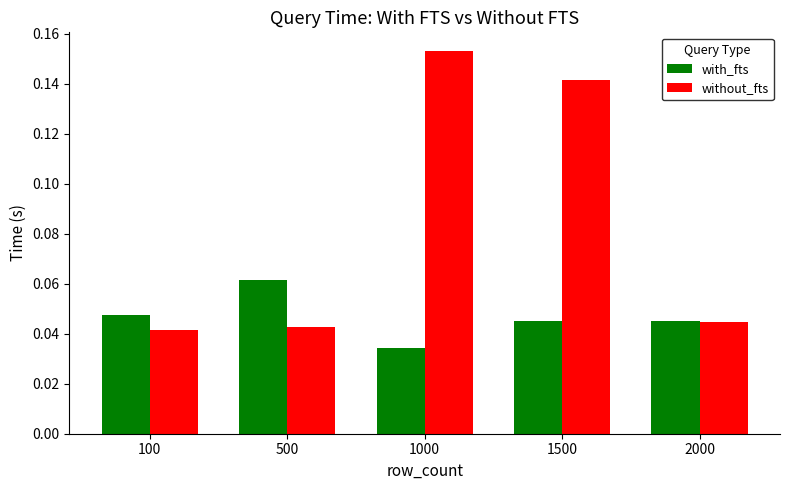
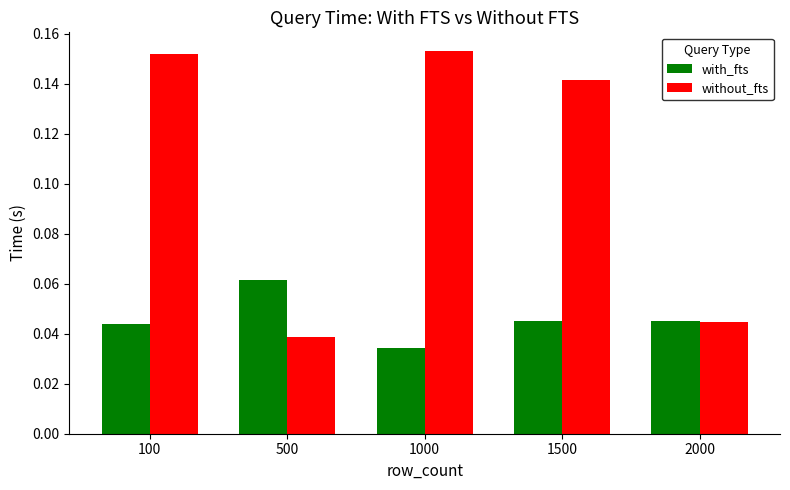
with_fts, 100: 0.048 -> 0.044
without_fts, 100: 0.041 -> 0.152
without_fts, 500: 0.043 -> 0.039
